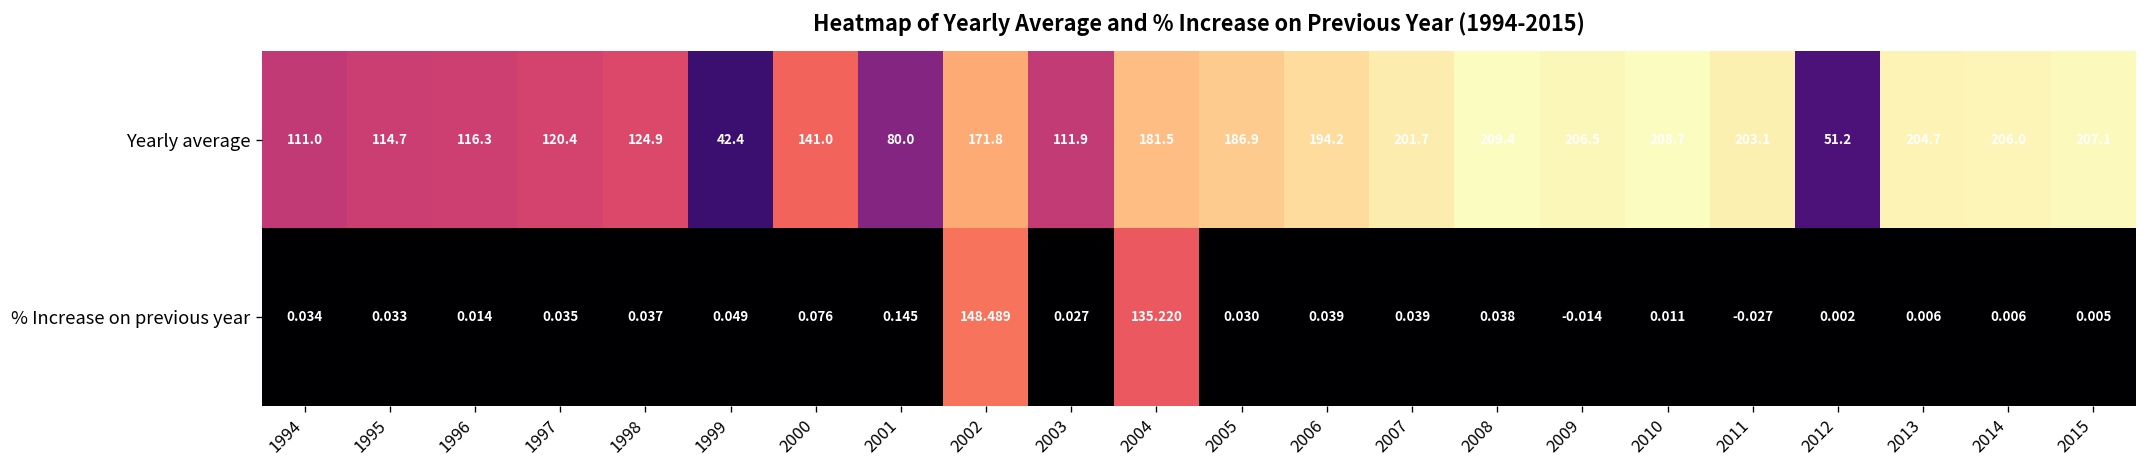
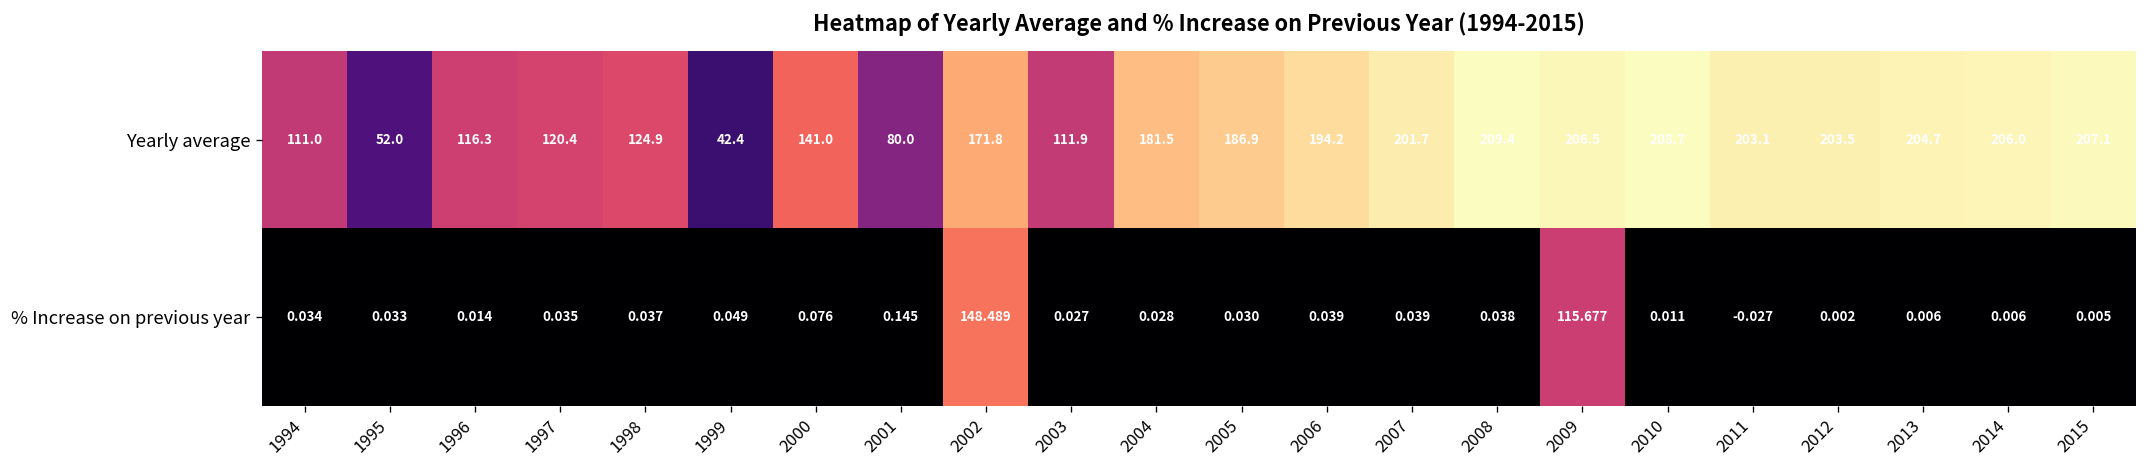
Yearly average, 1995: 114.7 -> 52.0
Yearly average, 2012: 51.2 -> 203.5
% Increase on previous year, 2004: 135.220 -> 0.028
% Increase on previous year, 2009: -0.014 -> 115.677
